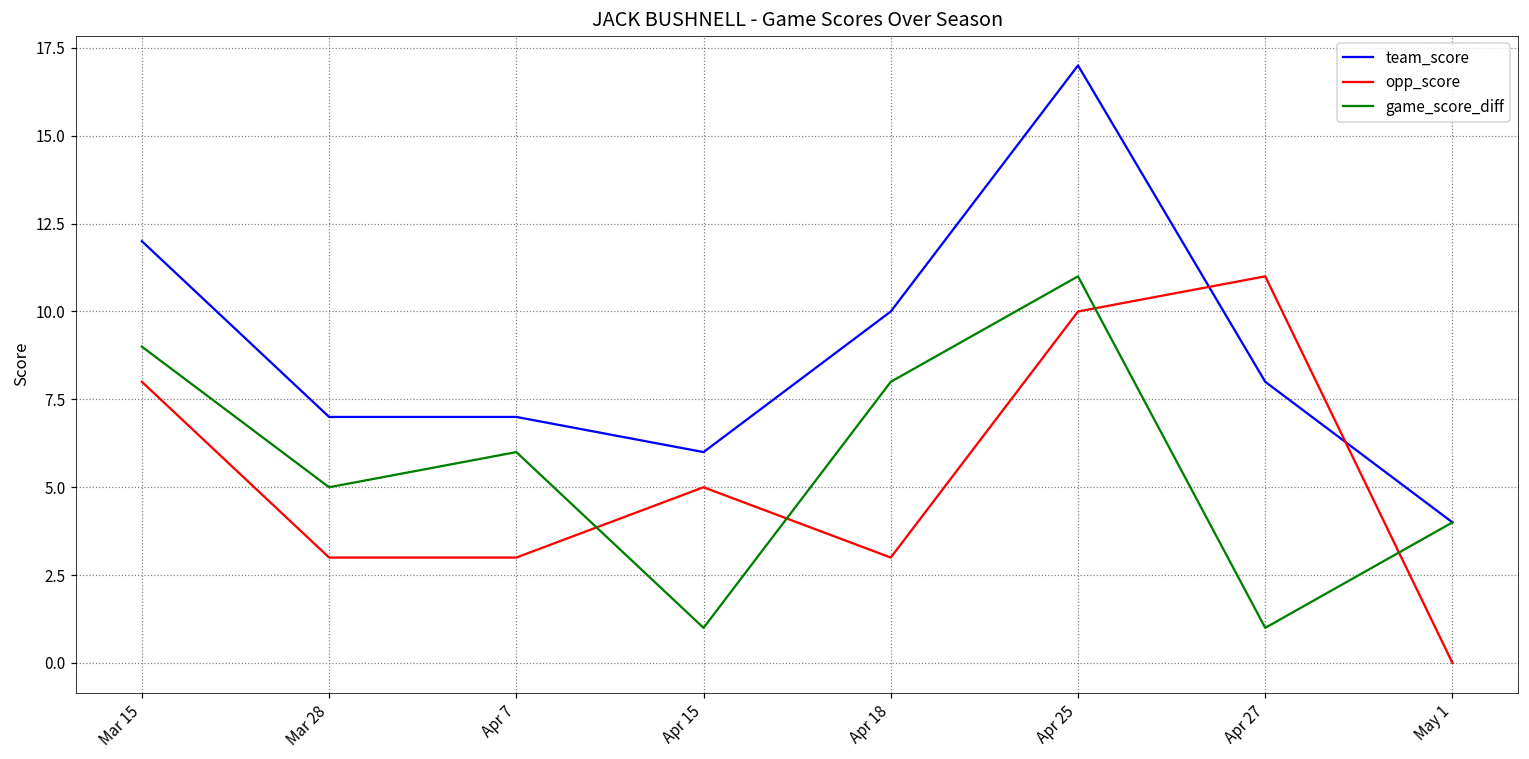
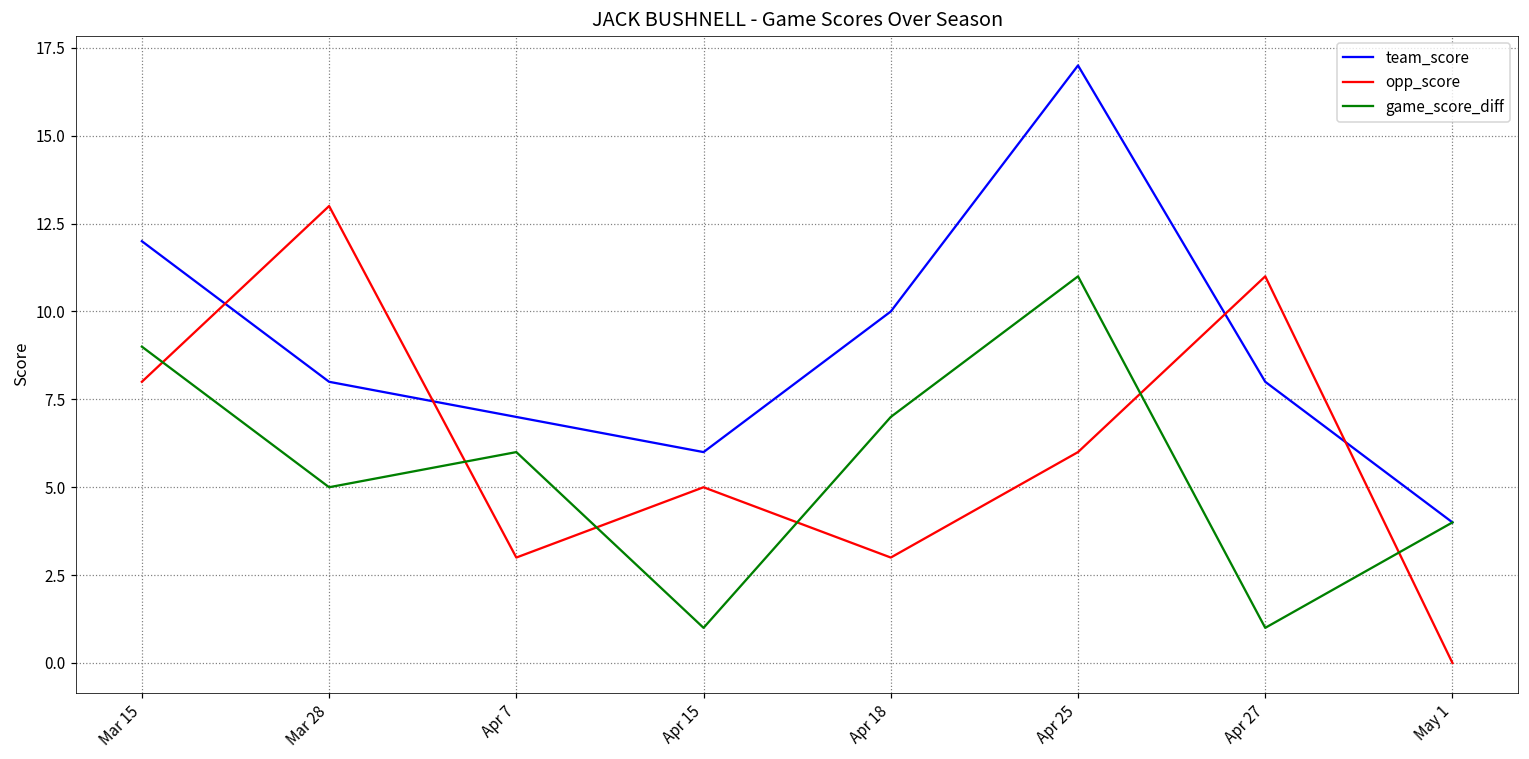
team_score, Mar 28: 7 -> 8
opp_score, Mar 28: 3 -> 13
game_score_diff, Apr 18: 8 -> 7
opp_score, Apr 25: 10 -> 6
